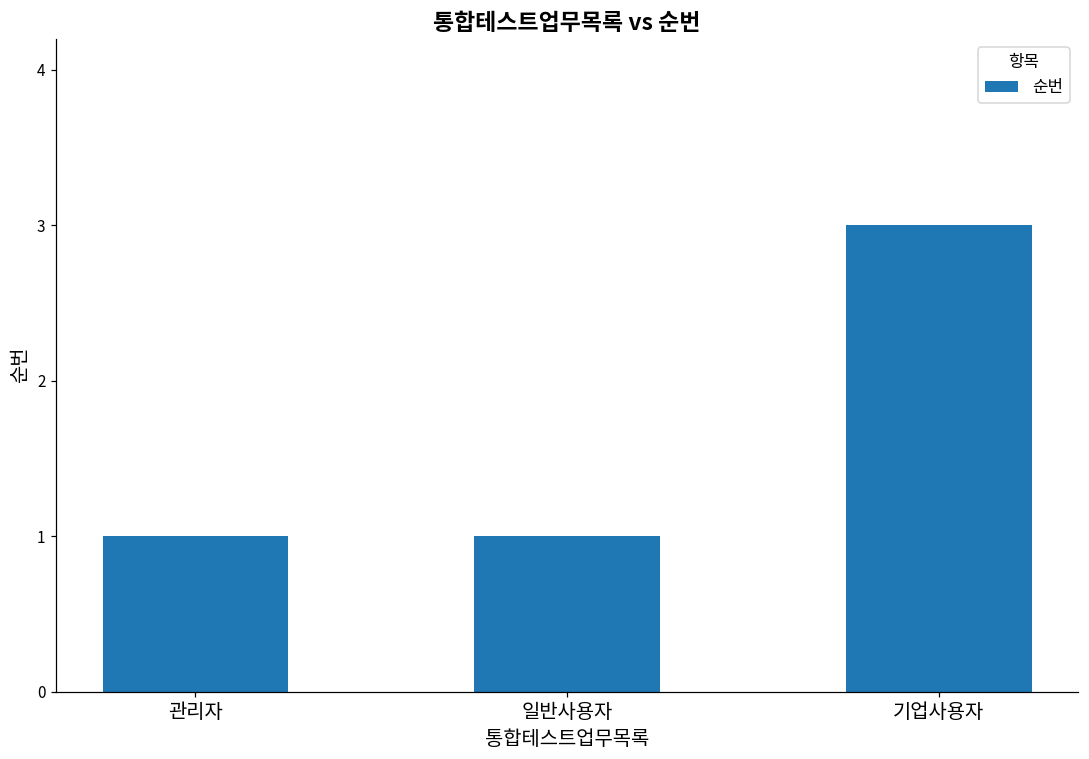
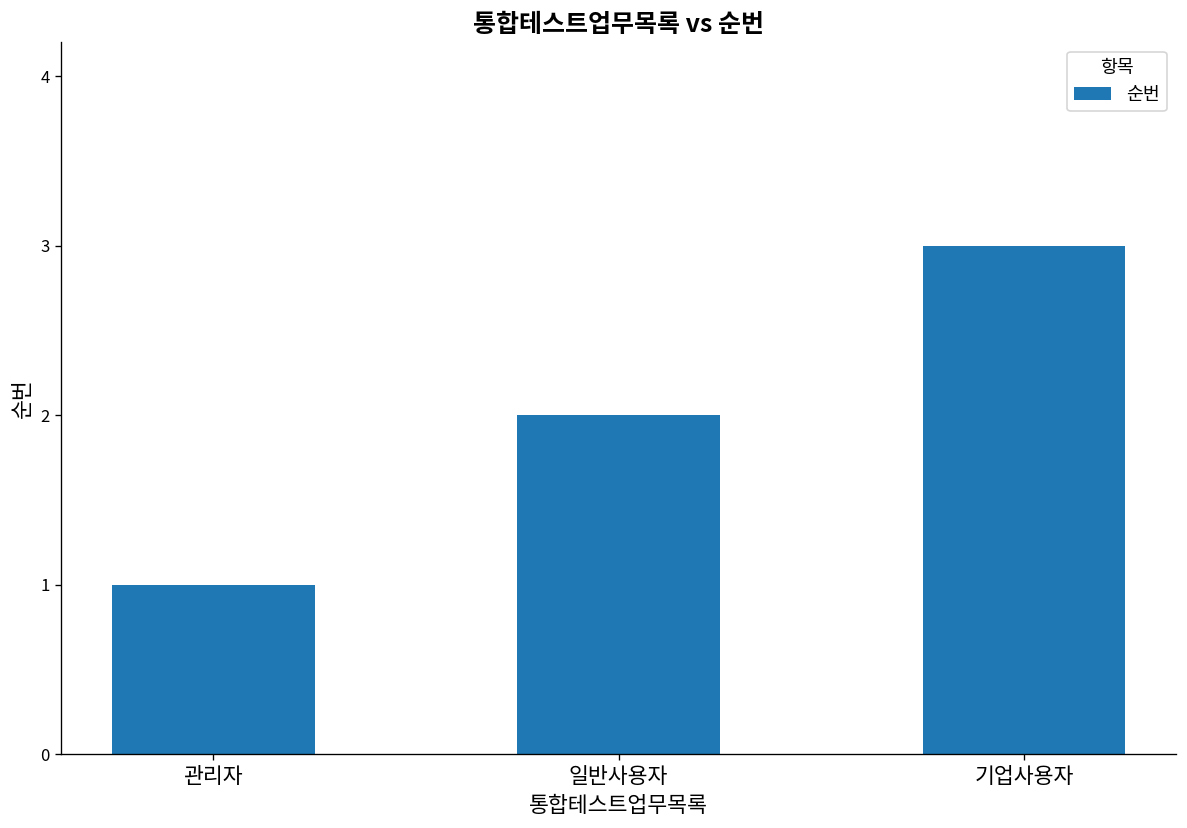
일반사용자: 1 -> 2
